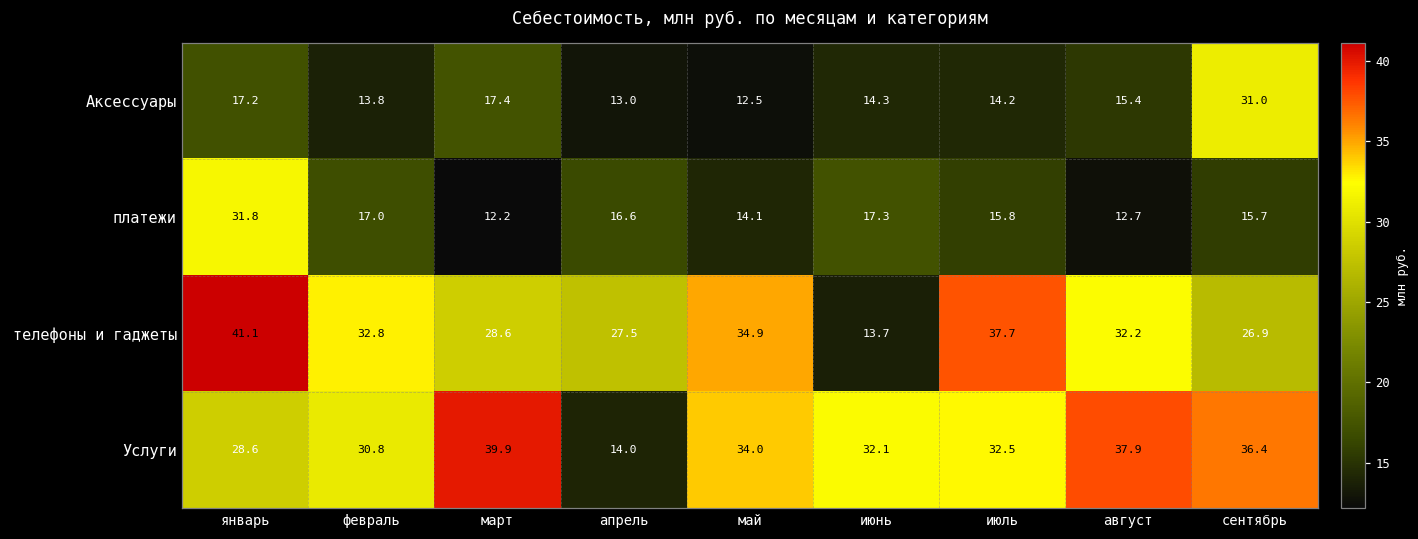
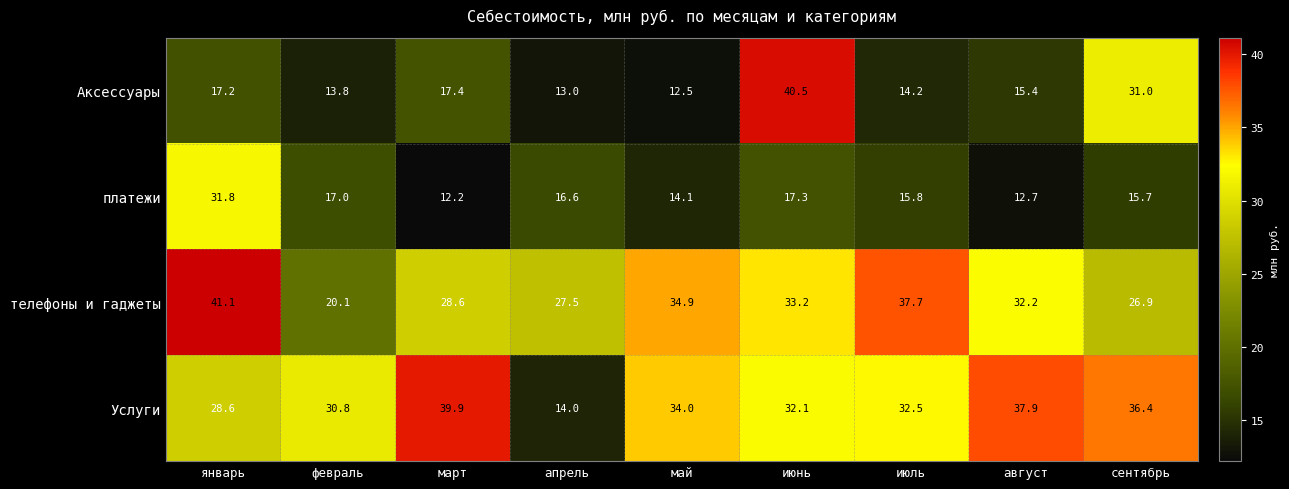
Аксессуары, июнь: 14.3 -> 40.5
телефоны и гаджеты, февраль: 32.8 -> 20.1
телефоны и гаджеты, июнь: 13.7 -> 33.2
